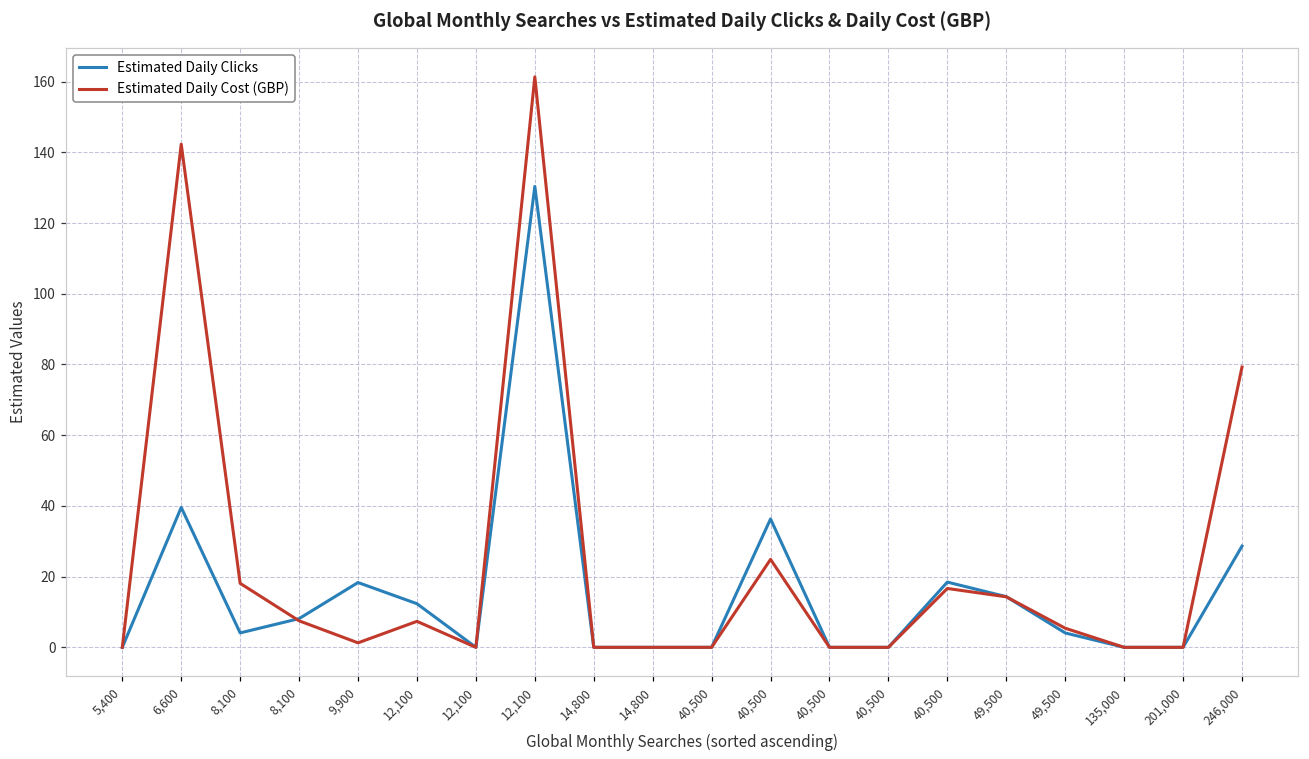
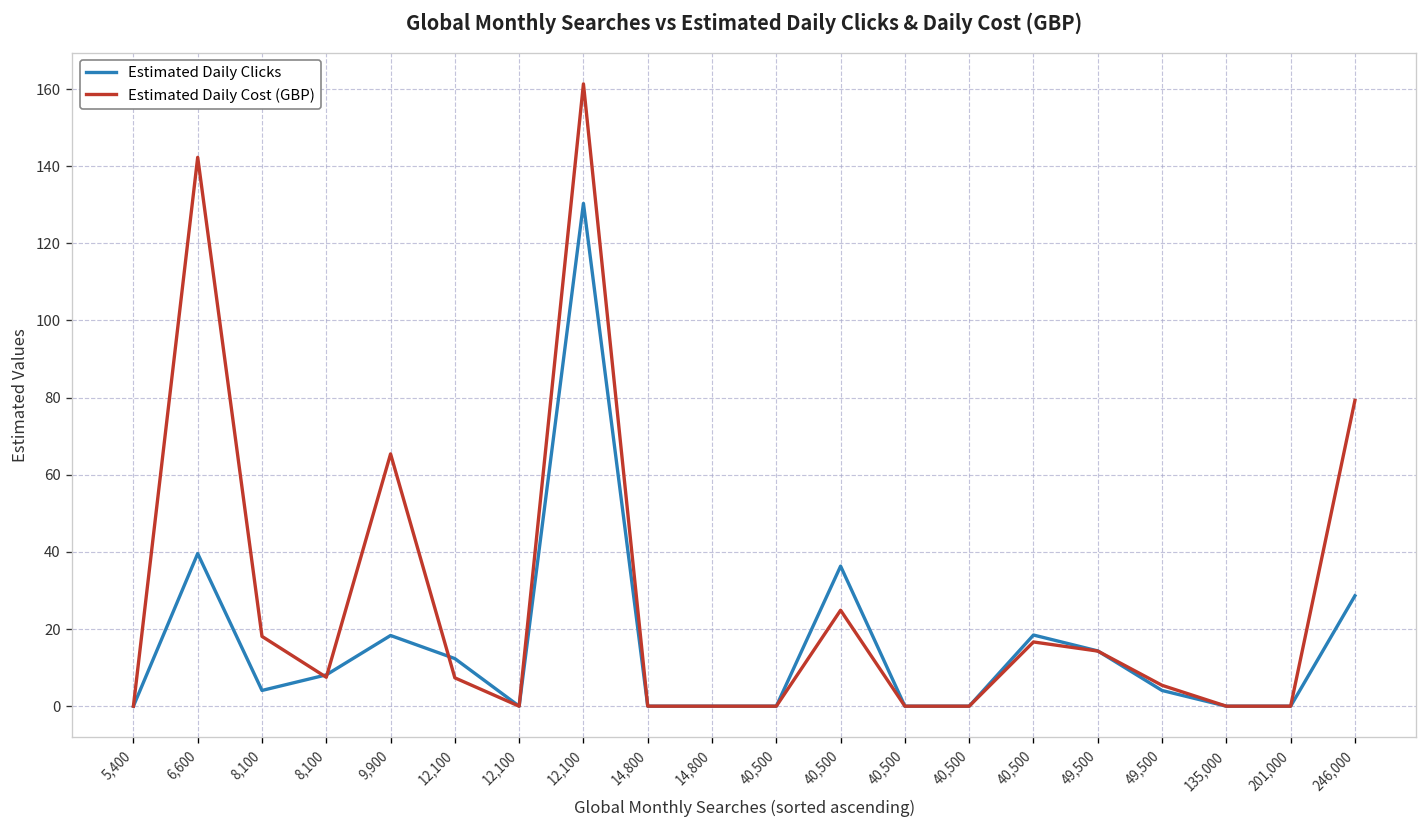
Estimated Daily Cost (GBP), 9,900: 1 -> 65
